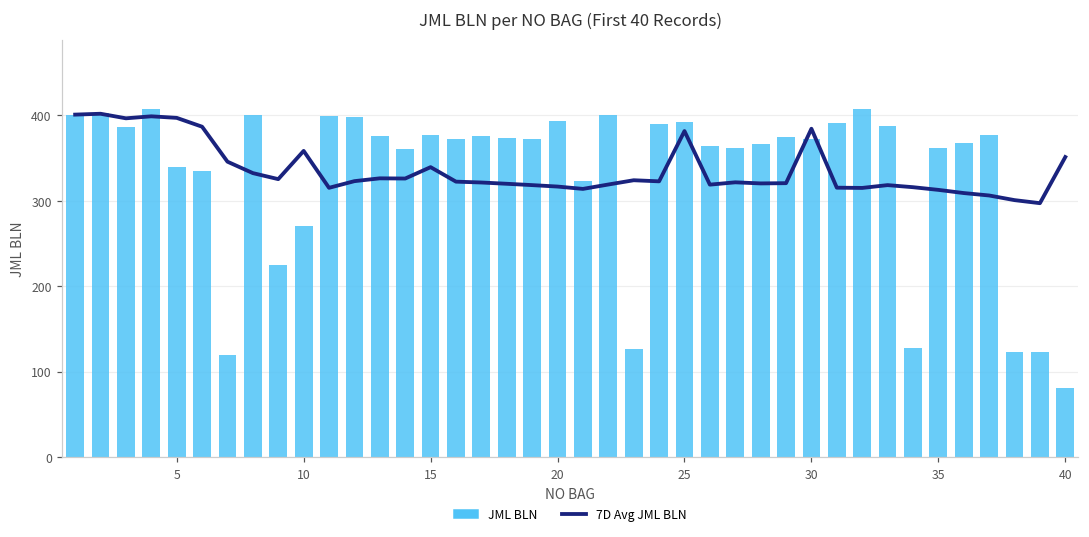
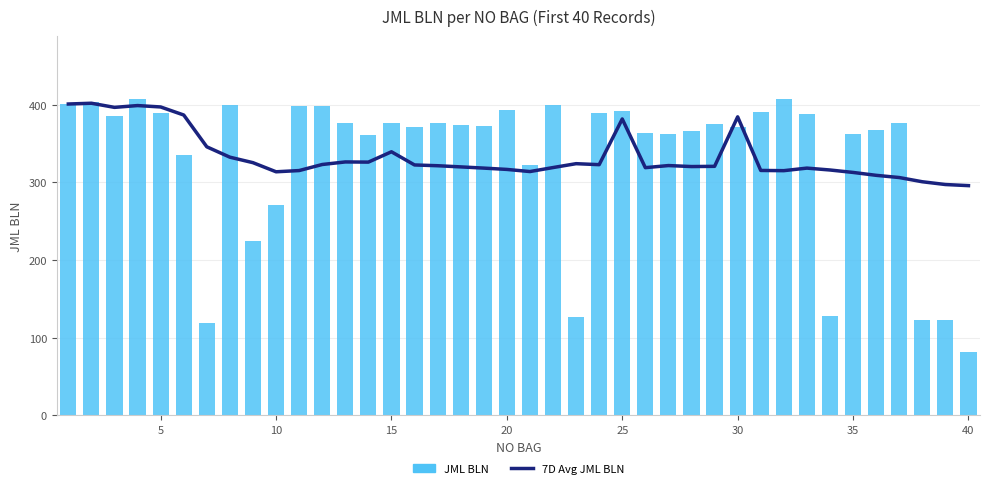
JML BLN, 5: 340 -> 390
7D Avg JML BLN, 10: 360 -> 310
7D Avg JML BLN, 40: 350 -> 300
